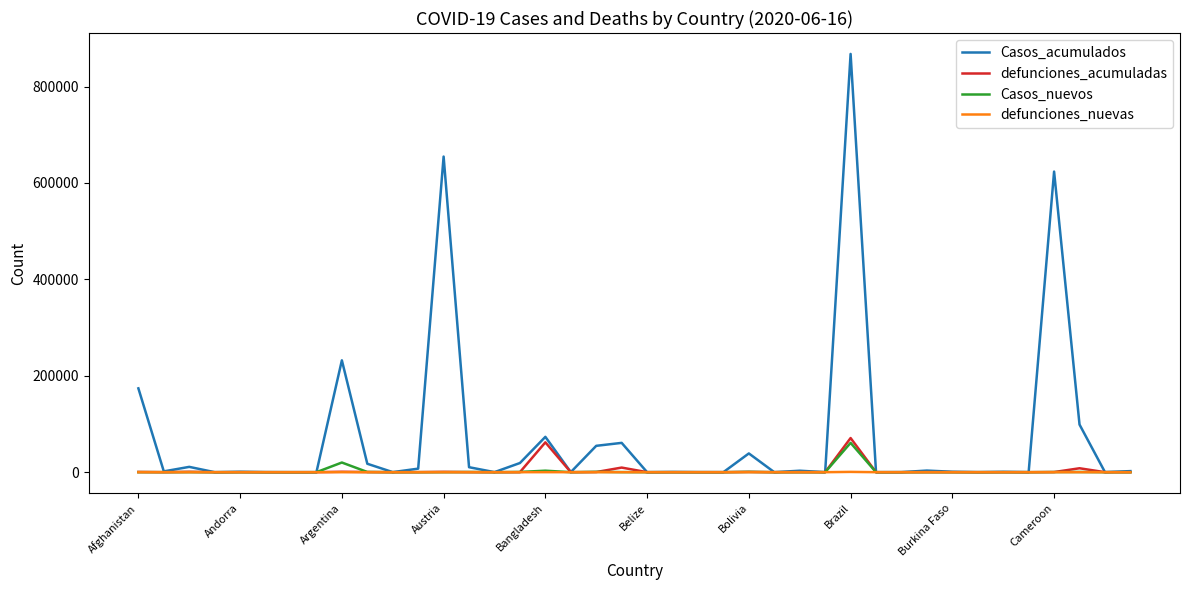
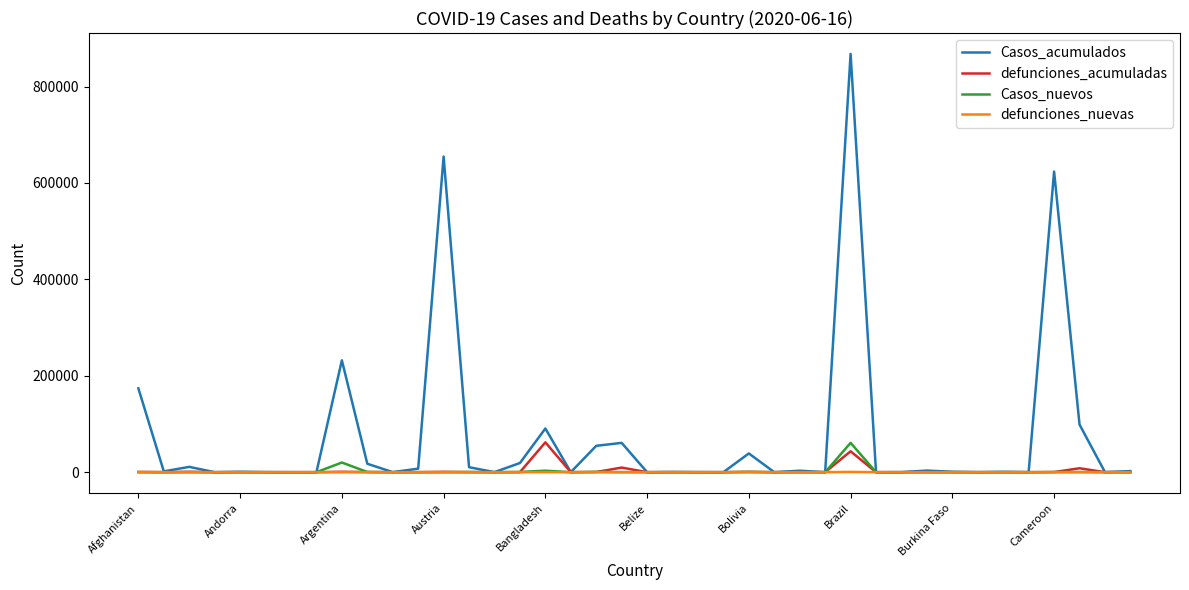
Casos_acumulados, Bangladesh: 70000 -> 90000
defunciones_acumuladas, Brazil: 70000 -> 40000
